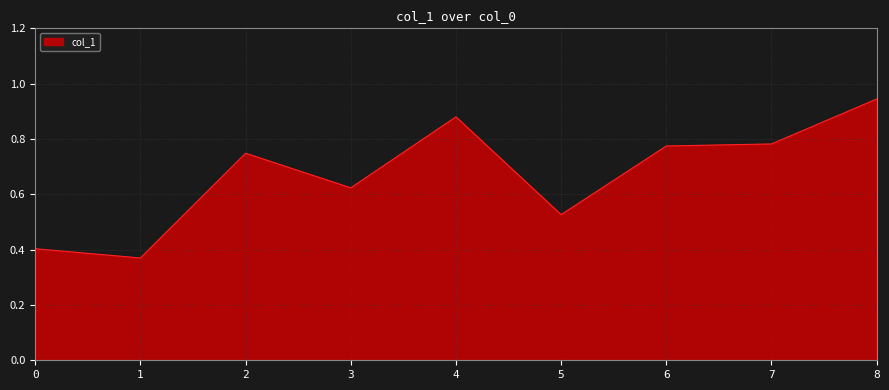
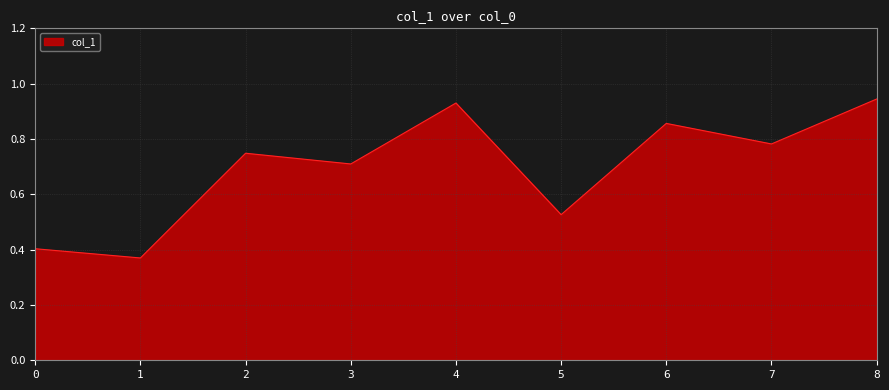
3: 0.62 -> 0.71
4: 0.88 -> 0.93
6: 0.77 -> 0.86
